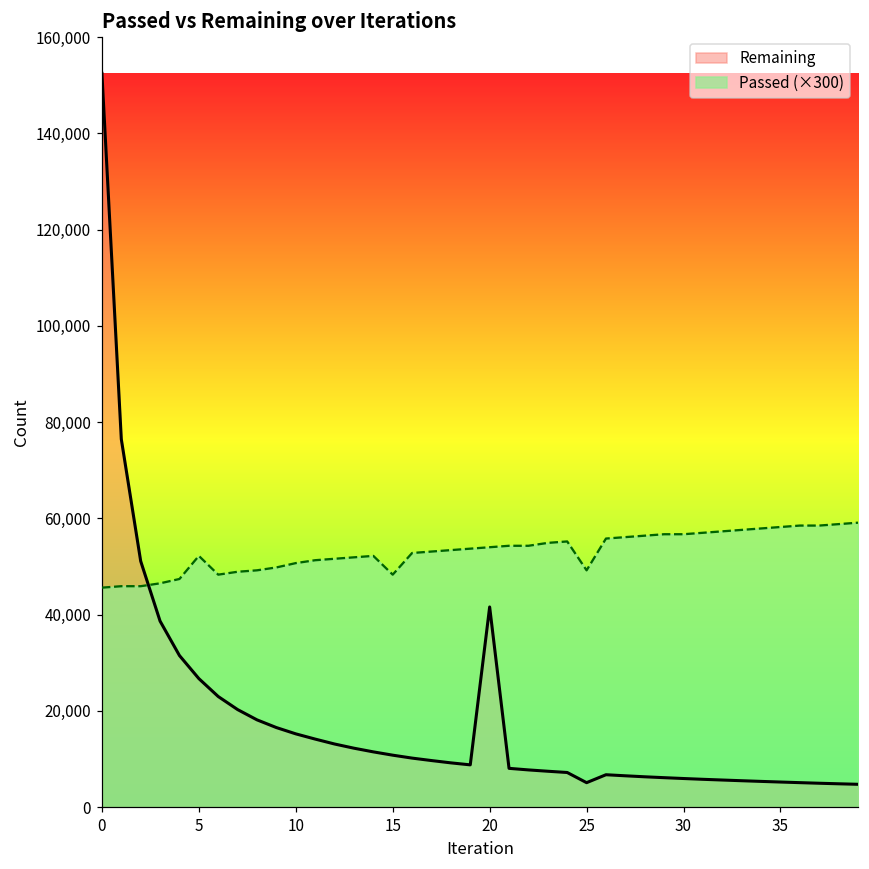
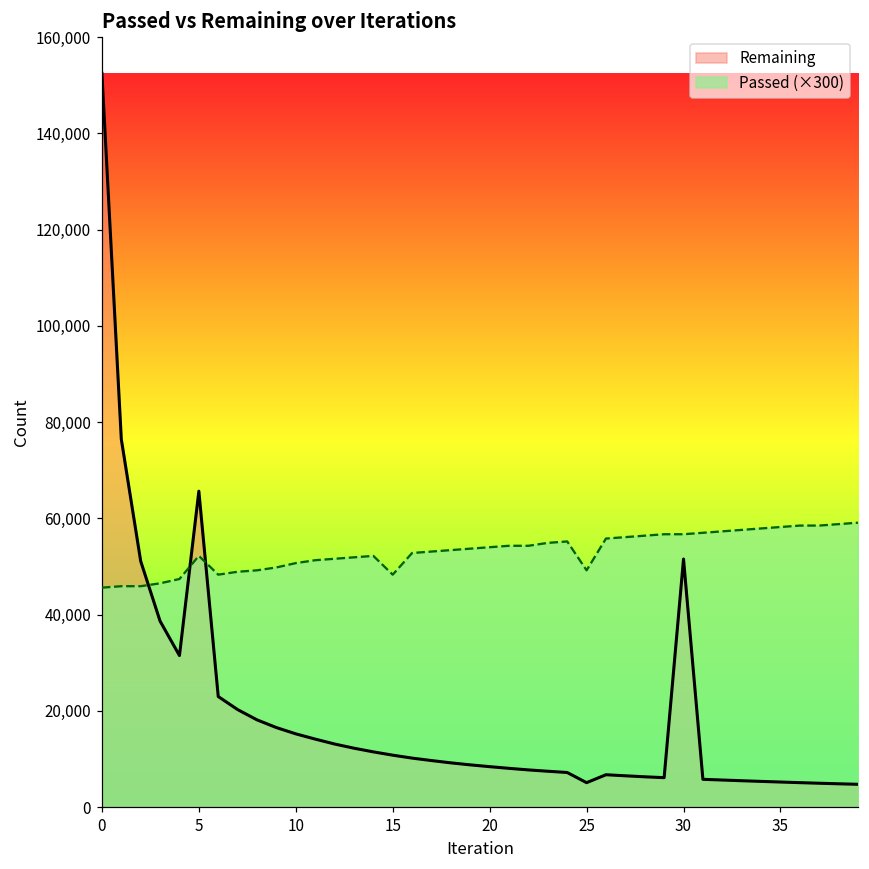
Remaining, 5: 27,000 -> 66,000
Remaining, 20: 42,000 -> 8,000
Remaining, 30: 6,000 -> 52,000
